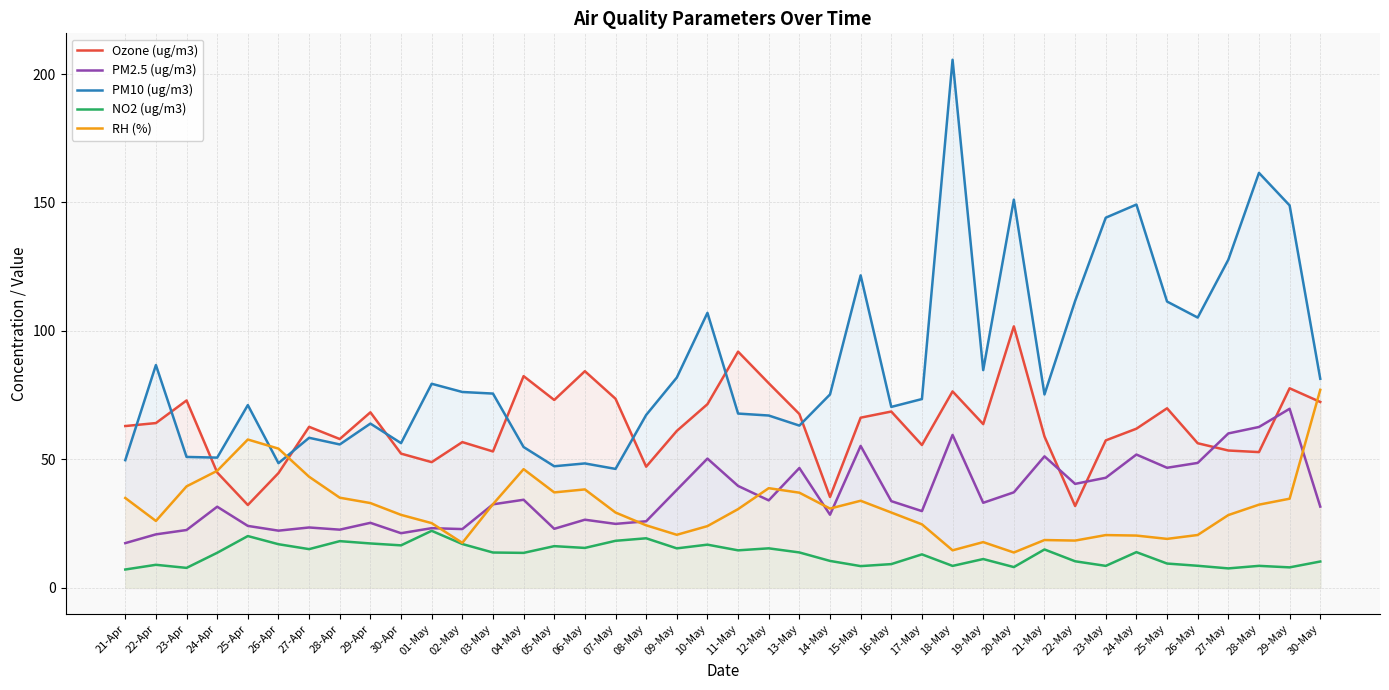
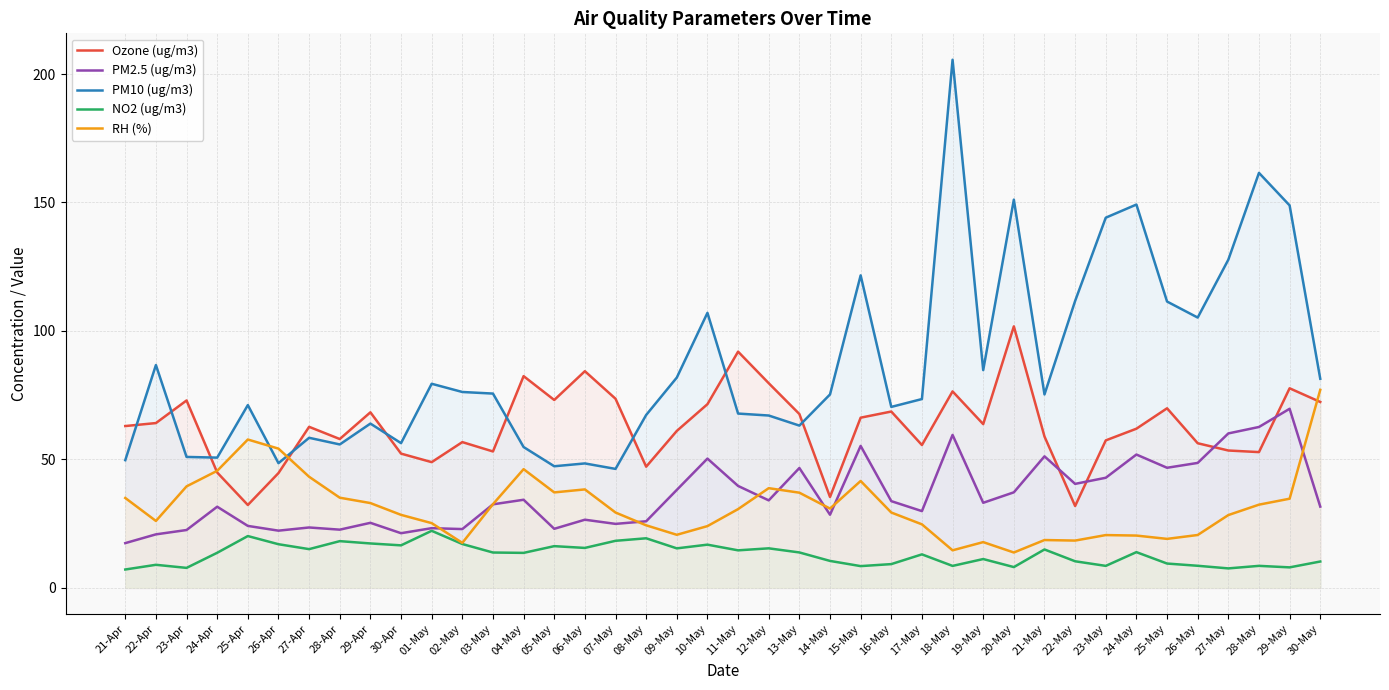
RH (%), 15-May: 34 -> 42
